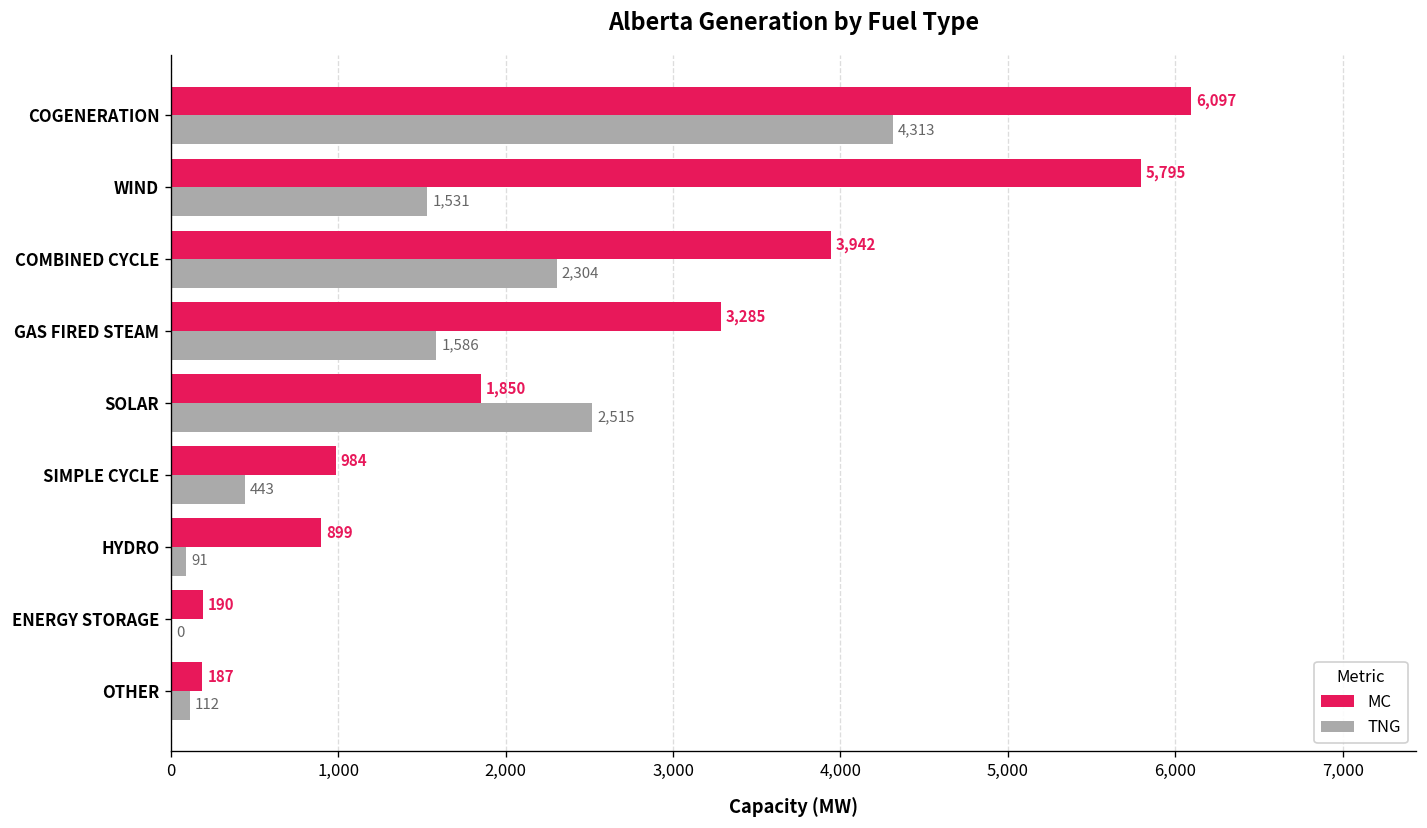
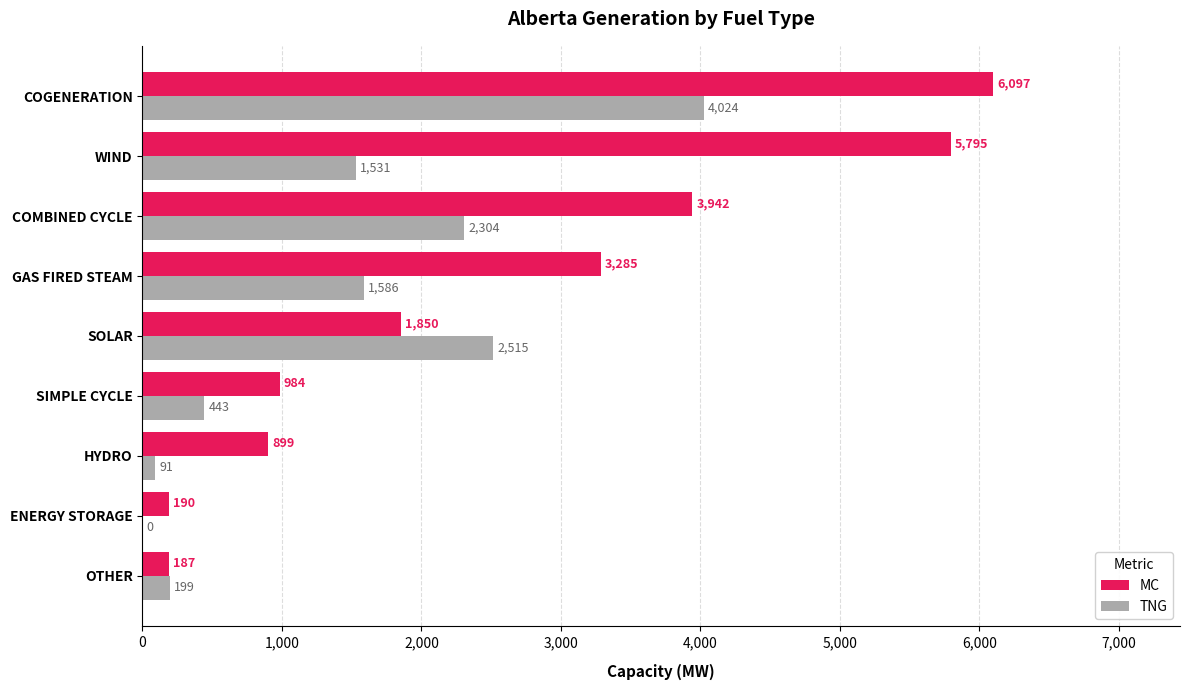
TNG, COGENERATION: 4,313 -> 4,024
TNG, OTHER: 112 -> 199
